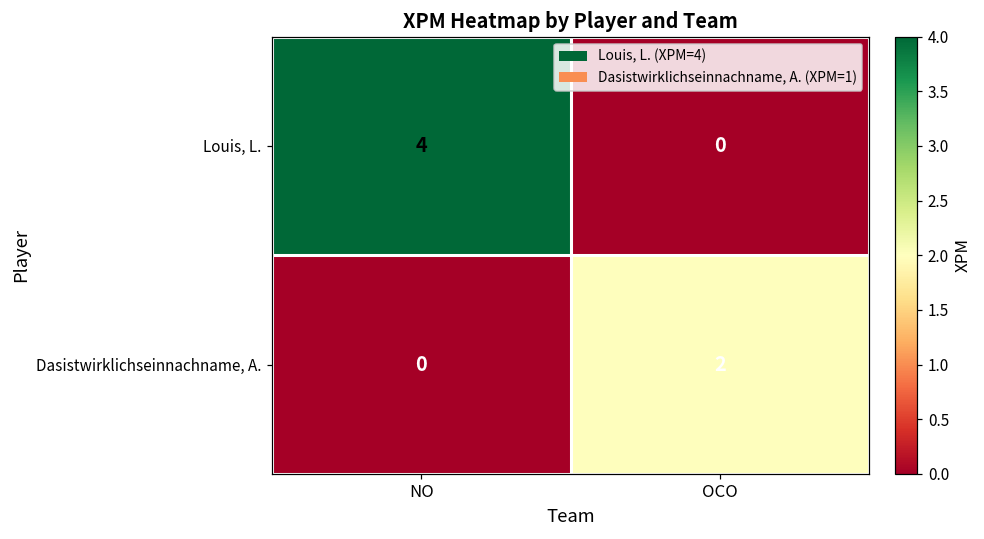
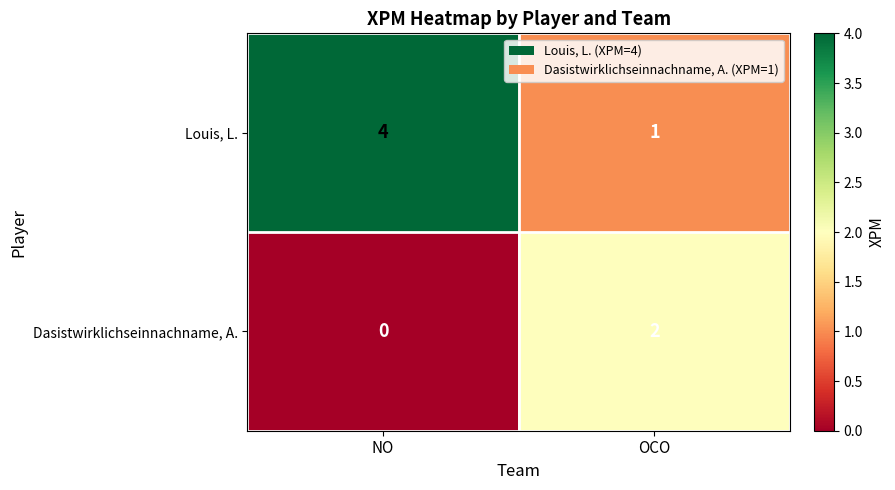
Louis, L., OCO: 0 -> 1
